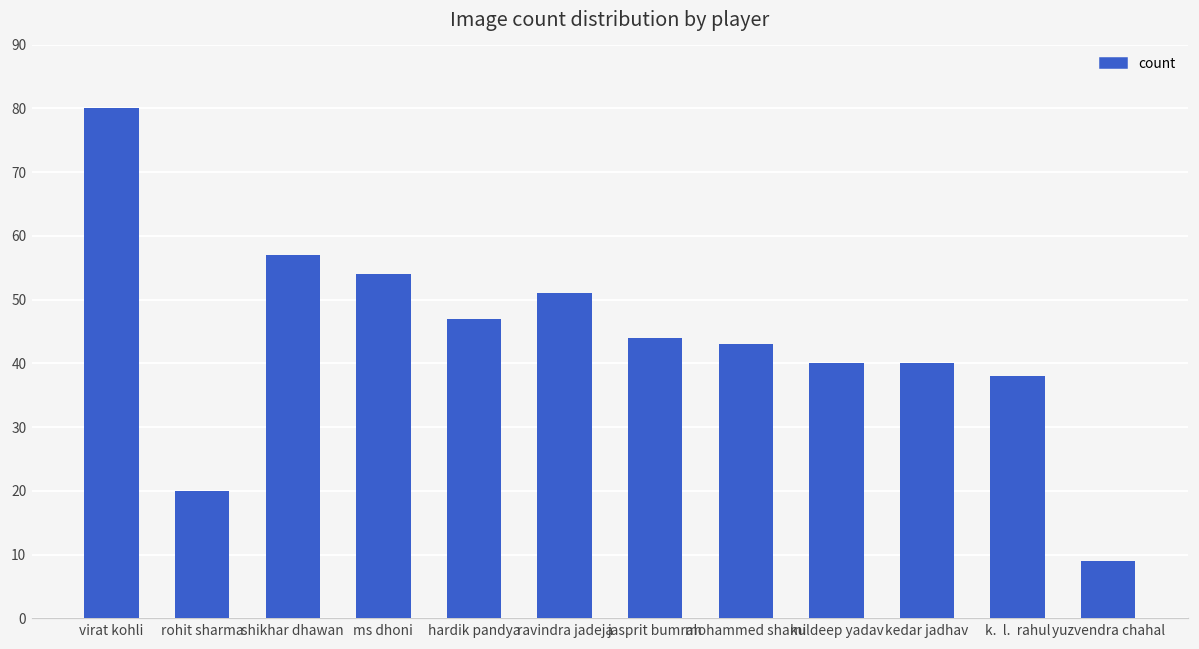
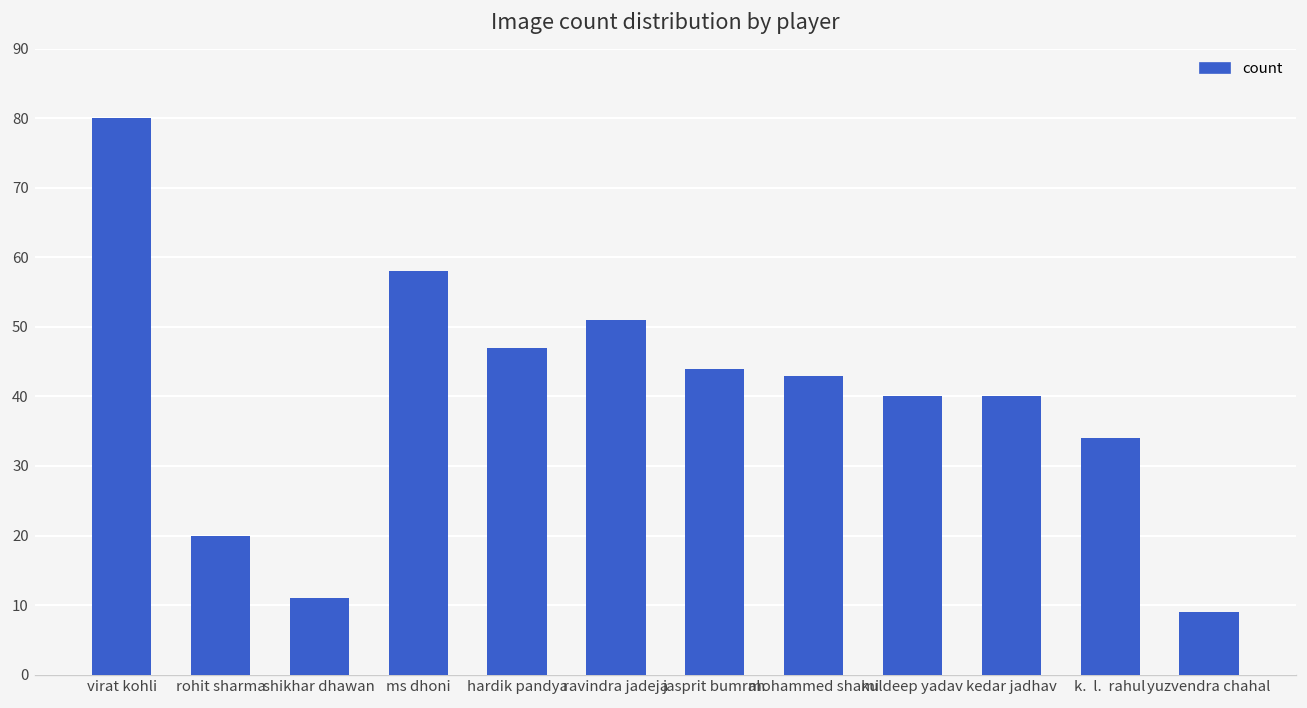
shikhar dhawan: 57 -> 11
ms dhoni: 54 -> 58
k. l. rahul: 38 -> 34
